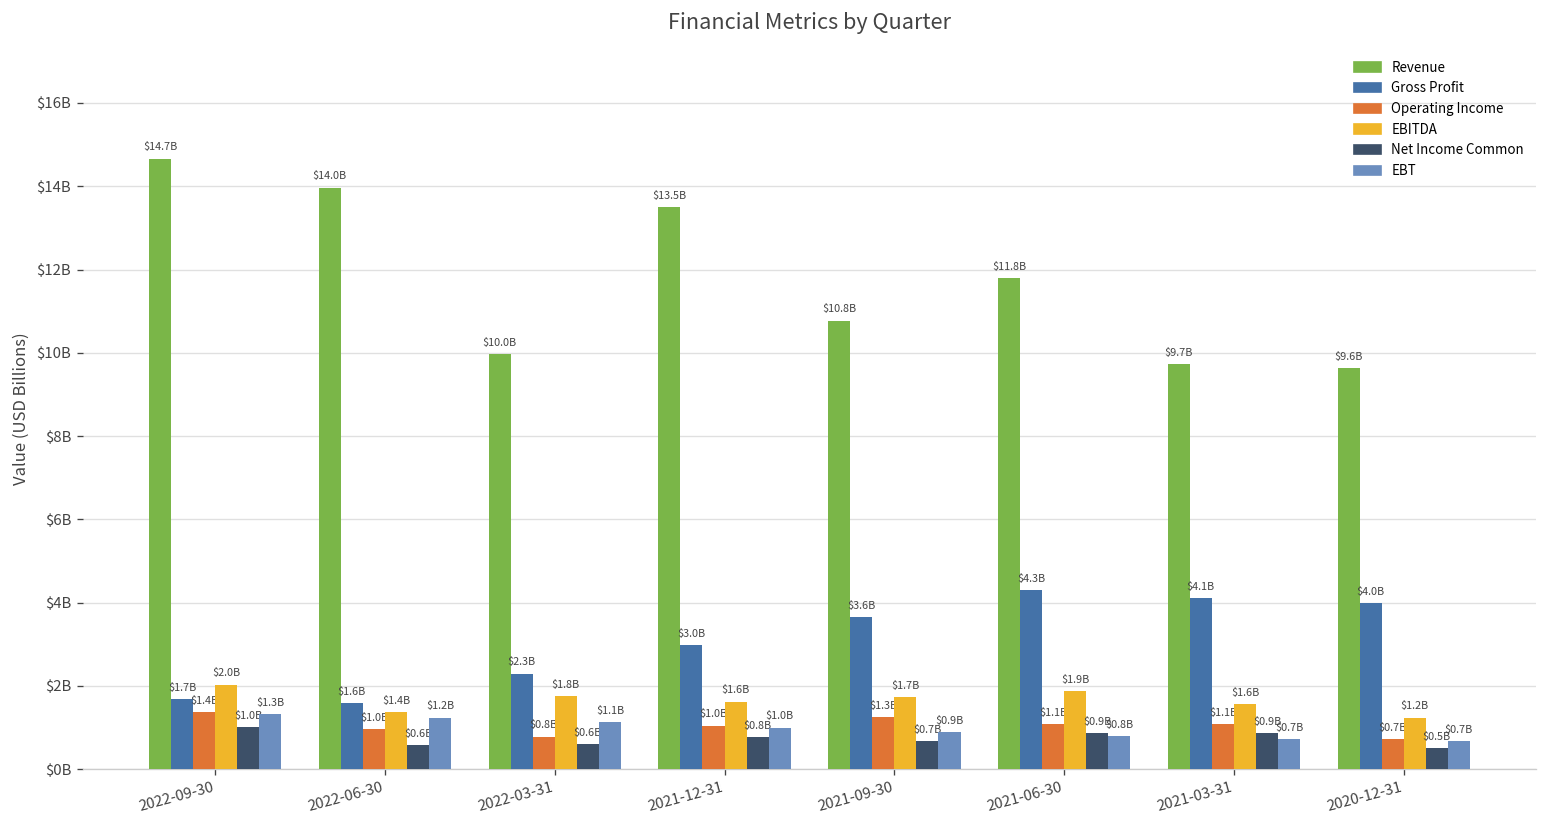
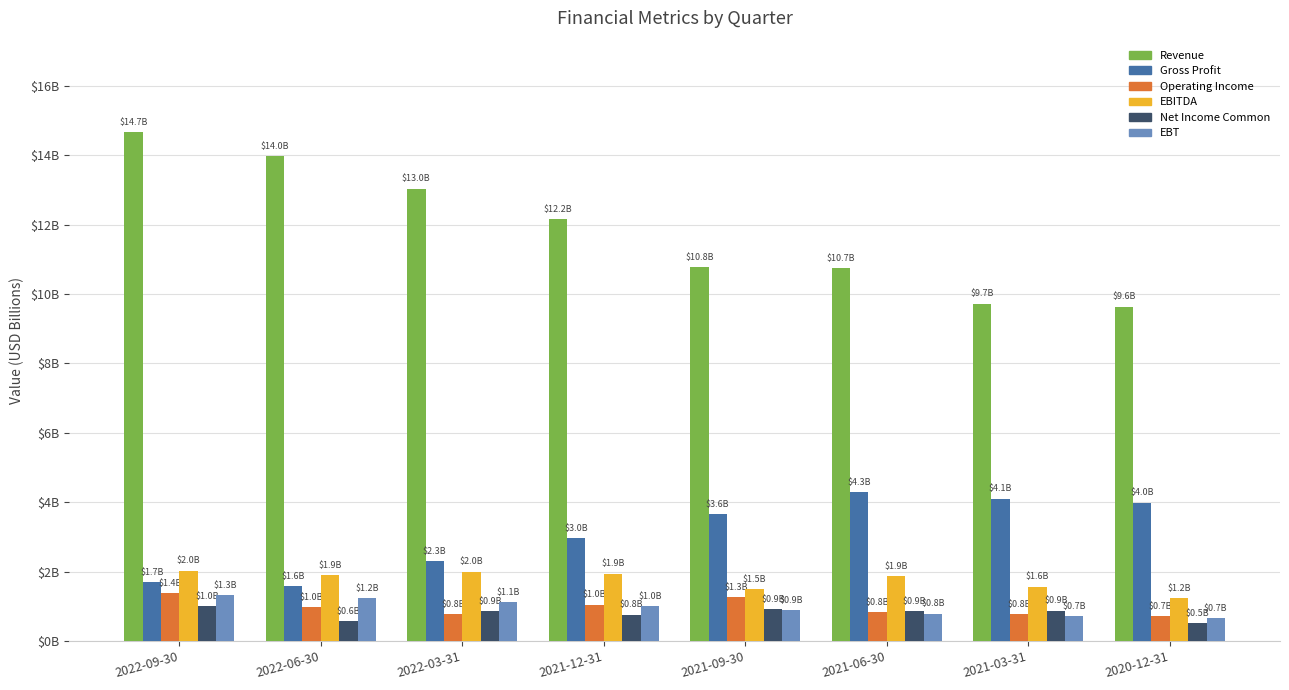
EBITDA, 2022-06-30: $1.4B -> $1.9B
Revenue, 2022-03-31: $10.0B -> $13.0B
EBITDA, 2022-03-31: $1.8B -> $2.0B
Net Income Common, 2022-03-31: $0.6B -> $0.9B
Revenue, 2021-12-31: $13.5B -> $12.2B
EBITDA, 2021-12-31: $1.6B -> $1.9B
EBITDA, 2021-09-30: $1.7B -> $1.5B
Net Income Common, 2021-09-30: $0.7B -> $0.9B
Revenue, 2021-06-30: $11.8B -> $10.7B
Operating Income, 2021-06-30: $1.1B -> $0.8B
Operating Income, 2021-03-31: $1.1B -> $0.8B
